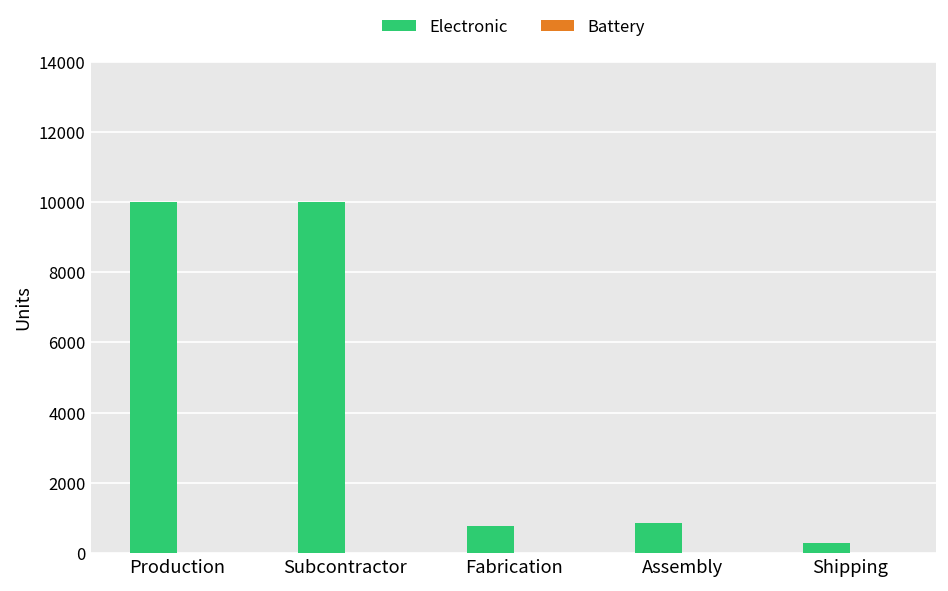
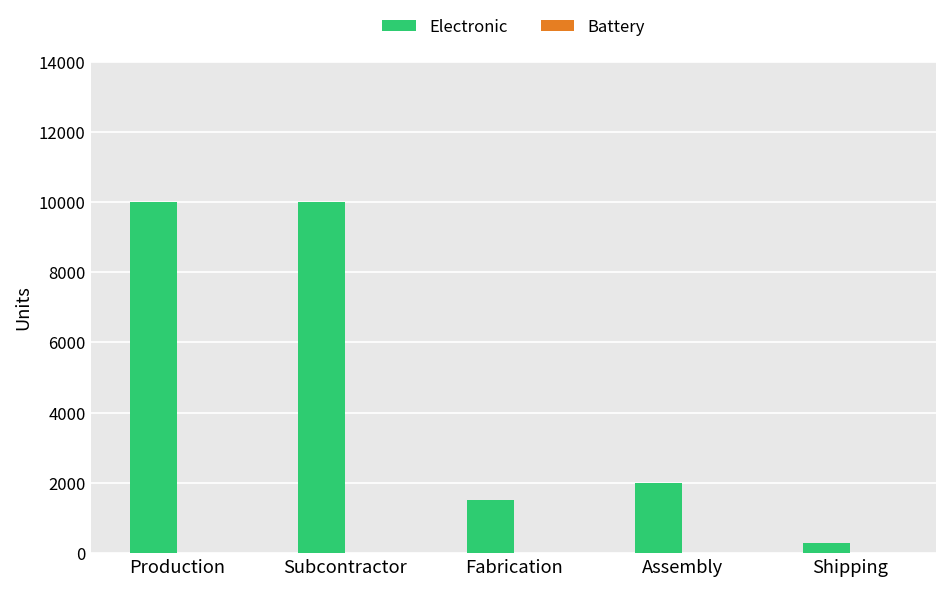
Electronic, Fabrication: 800 -> 1500
Electronic, Assembly: 900 -> 2000
